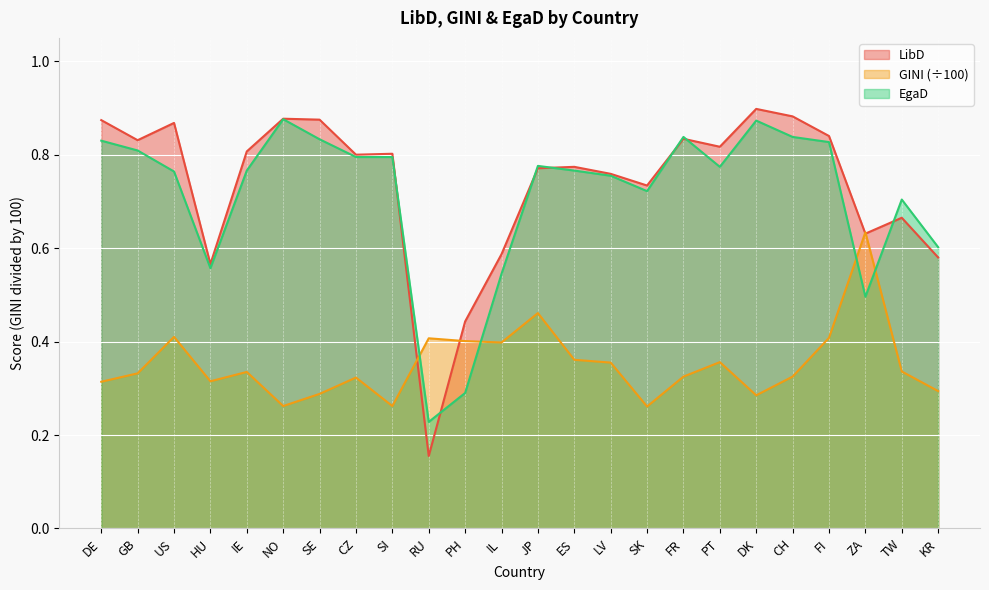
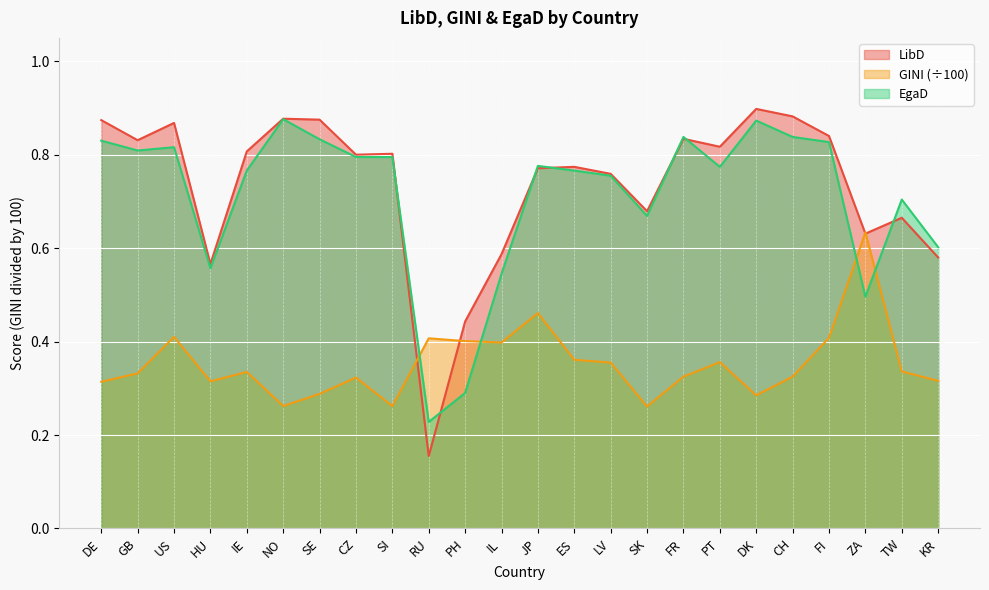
EgaD, US: 0.76 -> 0.82
LibD, SK: 0.73 -> 0.68
EgaD, SK: 0.72 -> 0.67
GINI (÷100), KR: 0.29 -> 0.32
